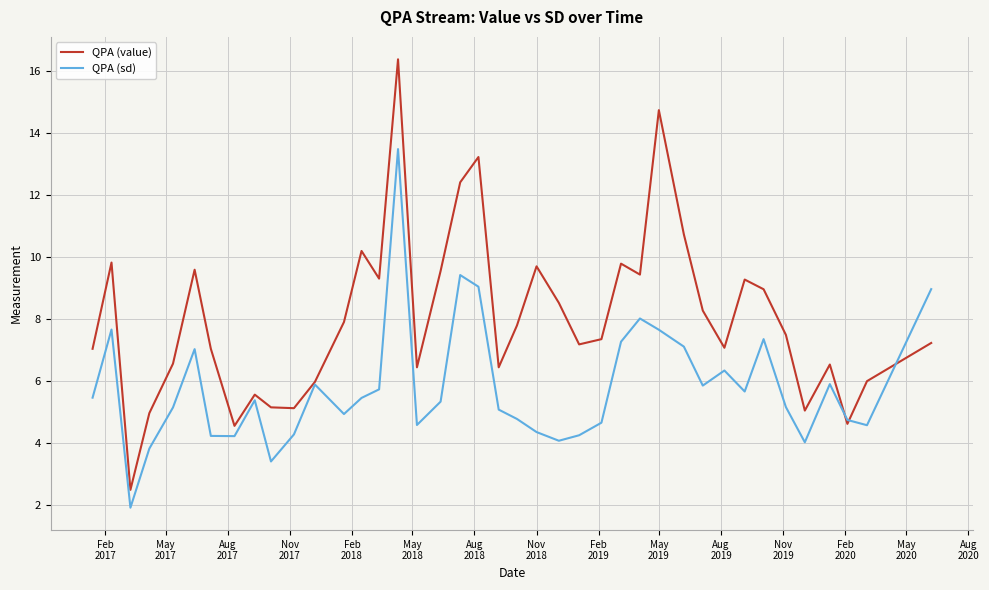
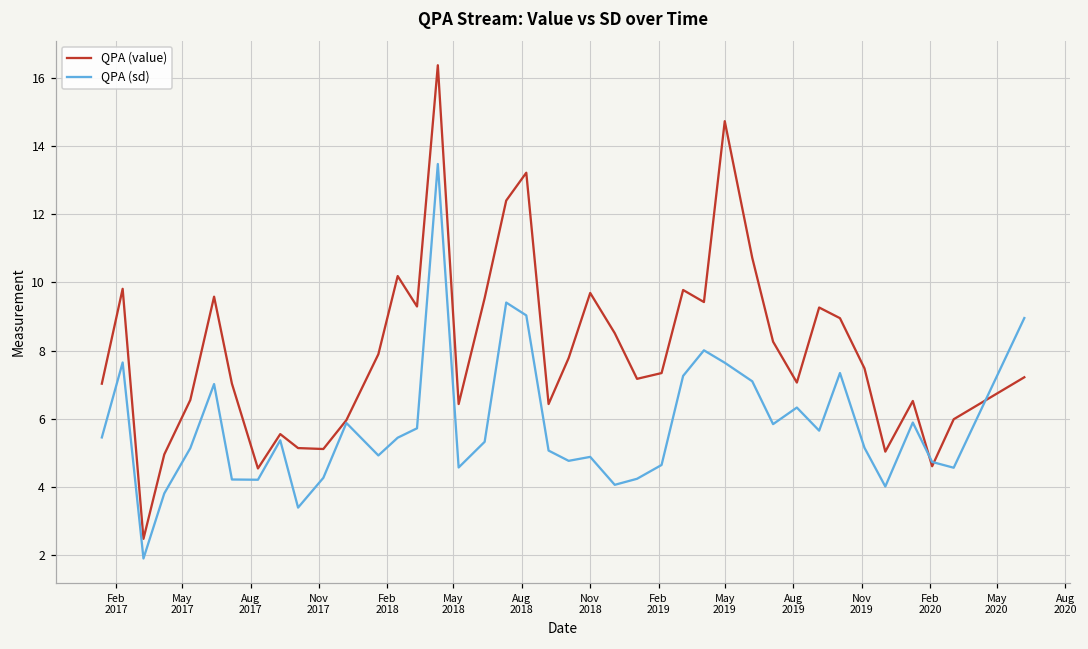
QPA (sd), Nov 2018: 4.3 -> 4.9
